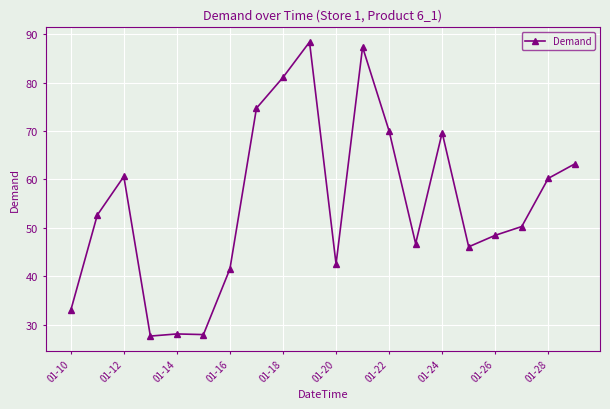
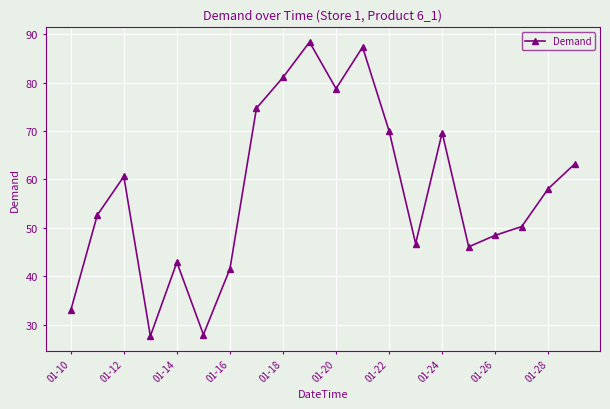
01-14: 28 -> 43
01-20: 43 -> 79
01-28: 60 -> 58
